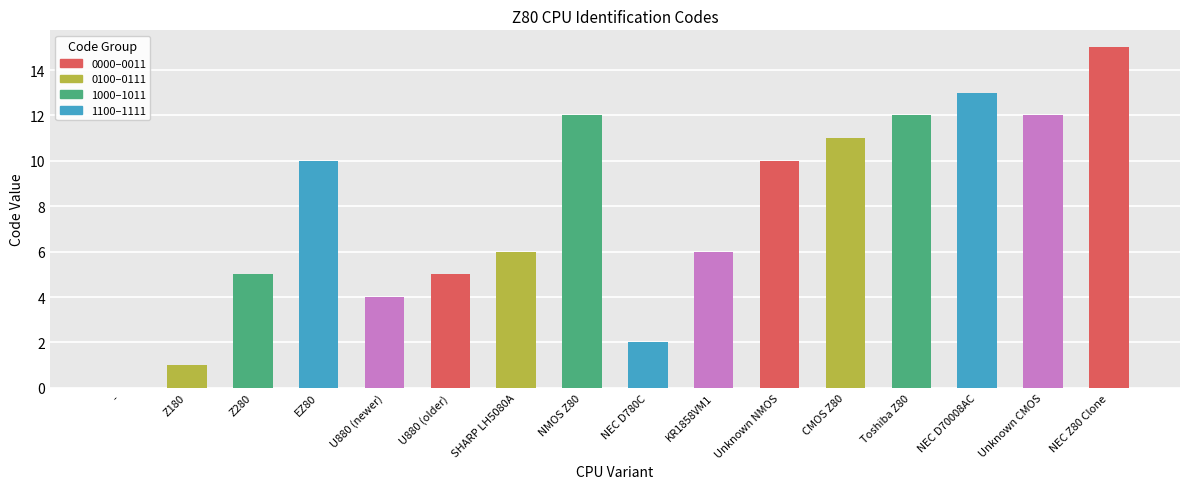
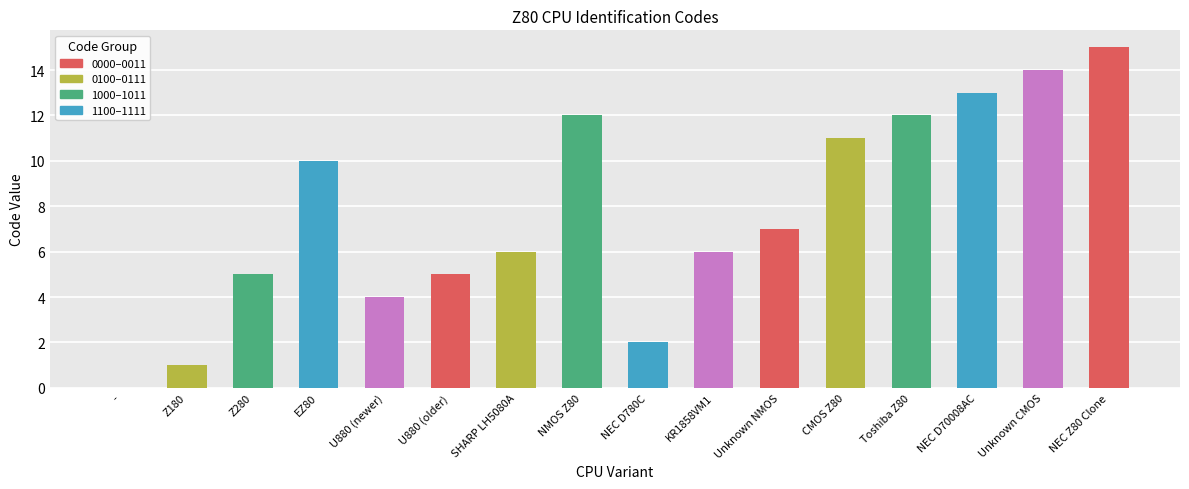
Unknown NMOS: 10 -> 7
Unknown CMOS: 12 -> 14
